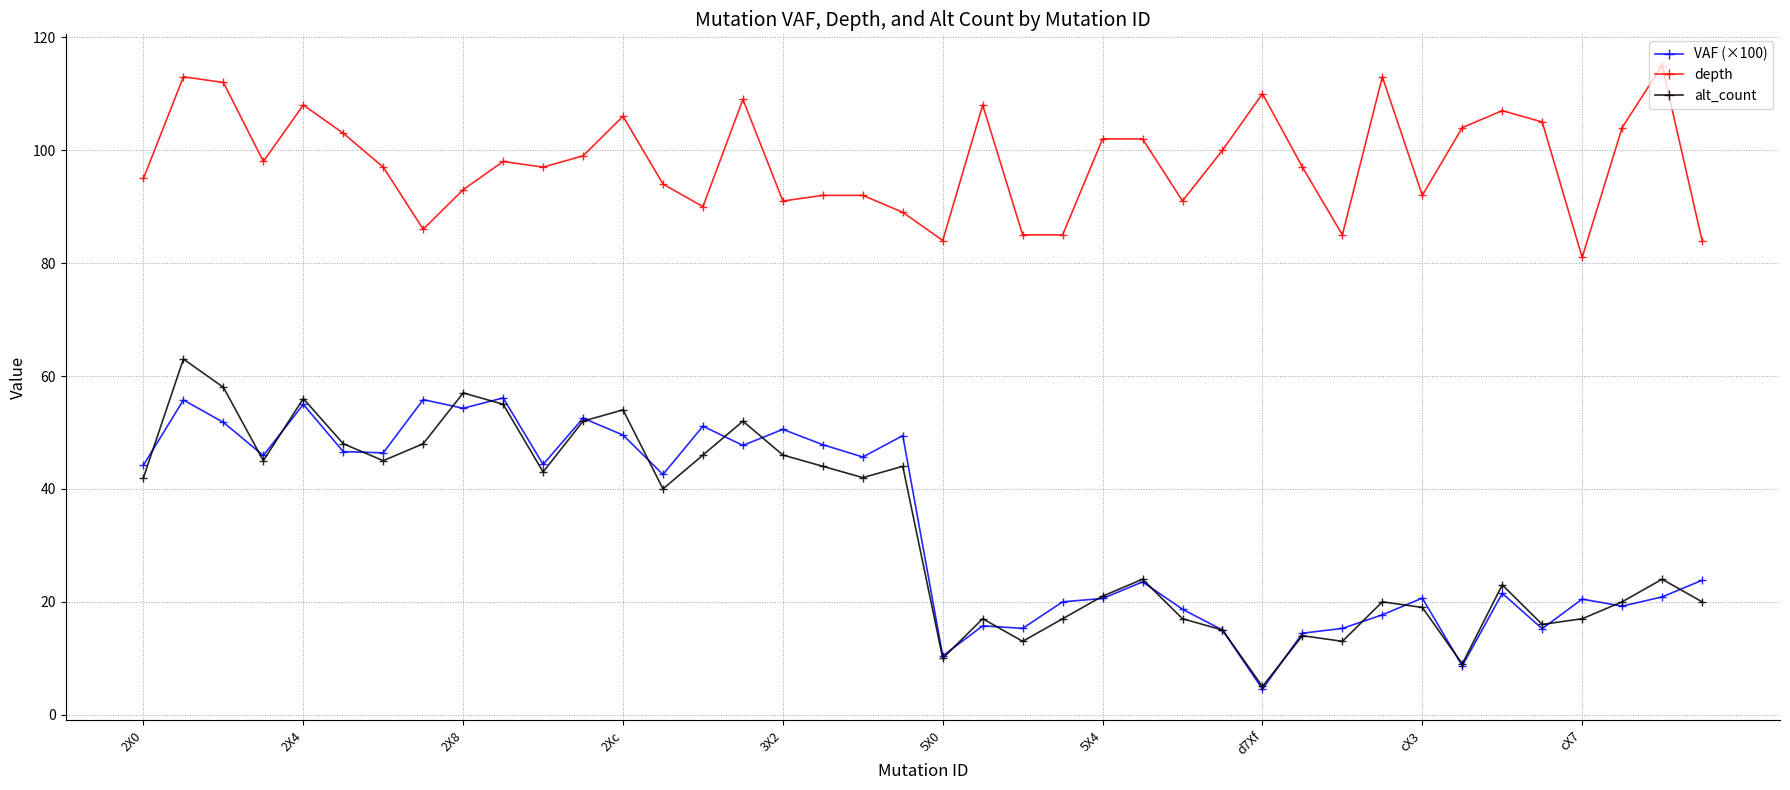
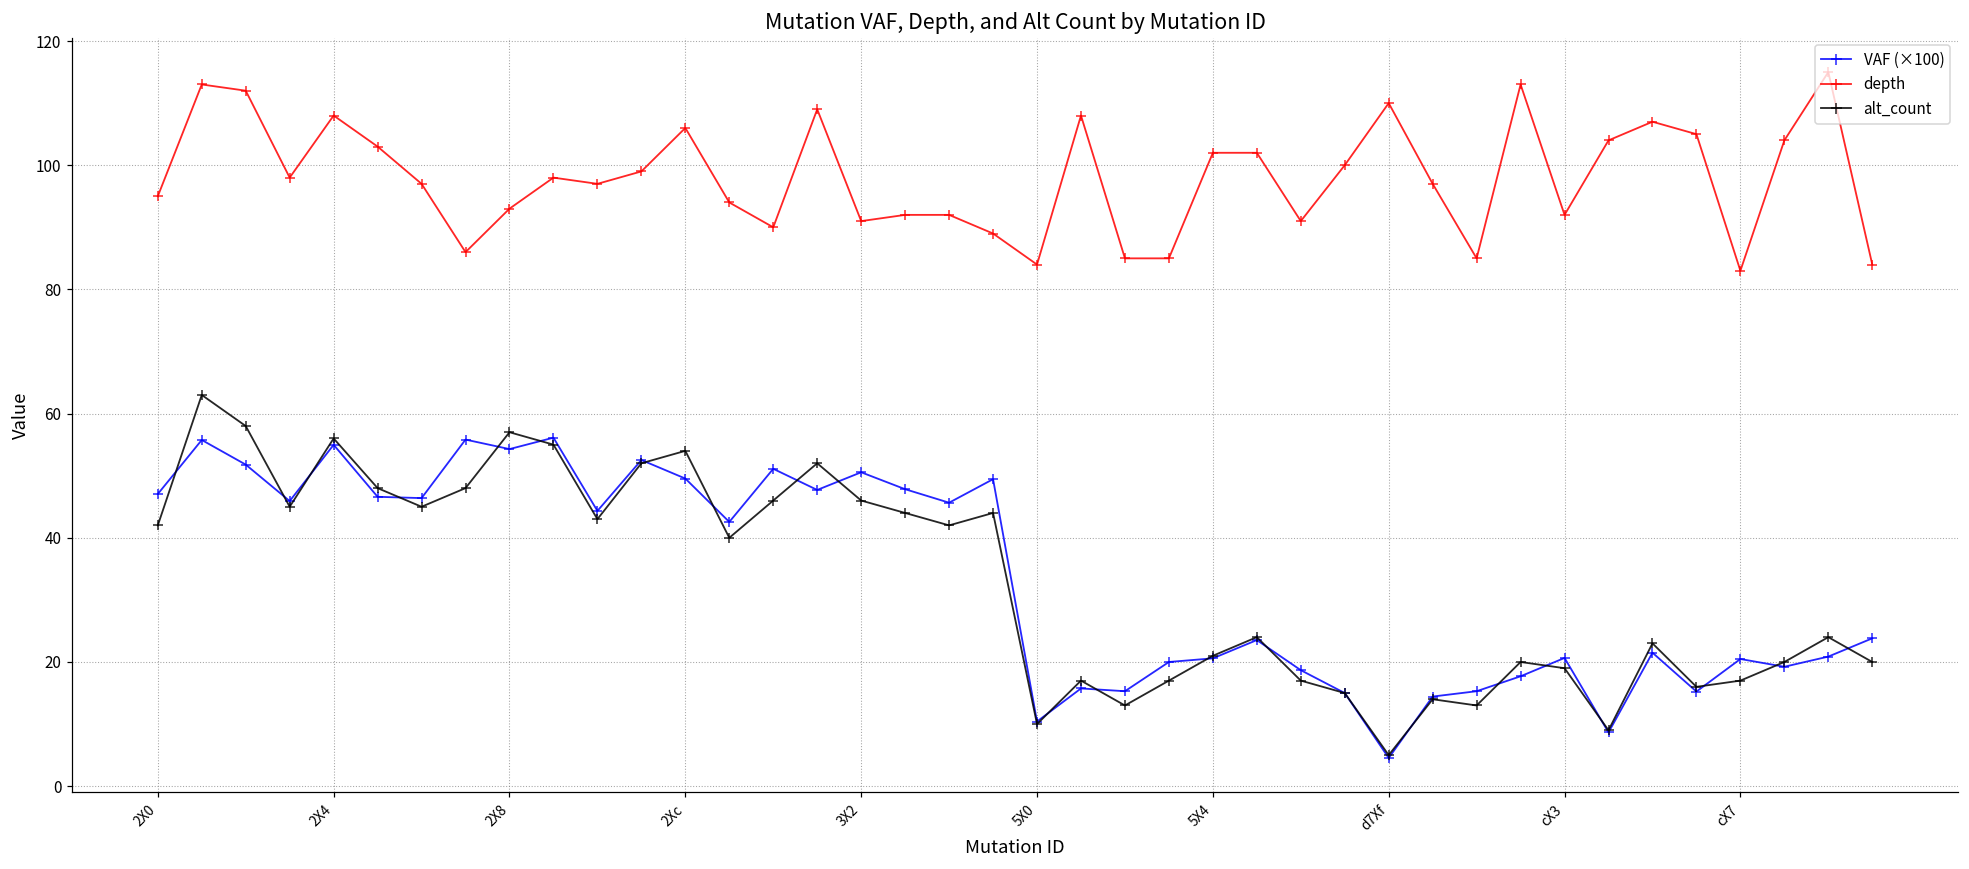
VAF (×100), 2X0: 44 -> 47
depth, cX7: 81 -> 83
